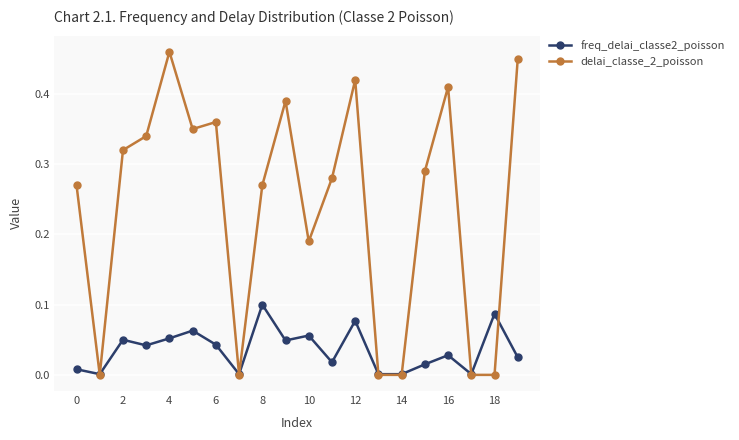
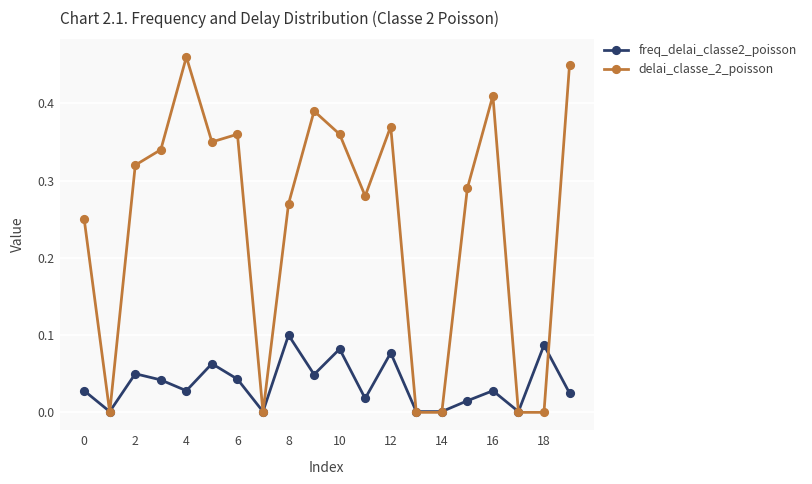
freq_delai_classe2_poisson, 0: 0.01 -> 0.03
delai_classe_2_poisson, 0: 0.27 -> 0.25
freq_delai_classe2_poisson, 4: 0.05 -> 0.03
freq_delai_classe2_poisson, 10: 0.06 -> 0.08
delai_classe_2_poisson, 10: 0.19 -> 0.36
delai_classe_2_poisson, 12: 0.42 -> 0.37
